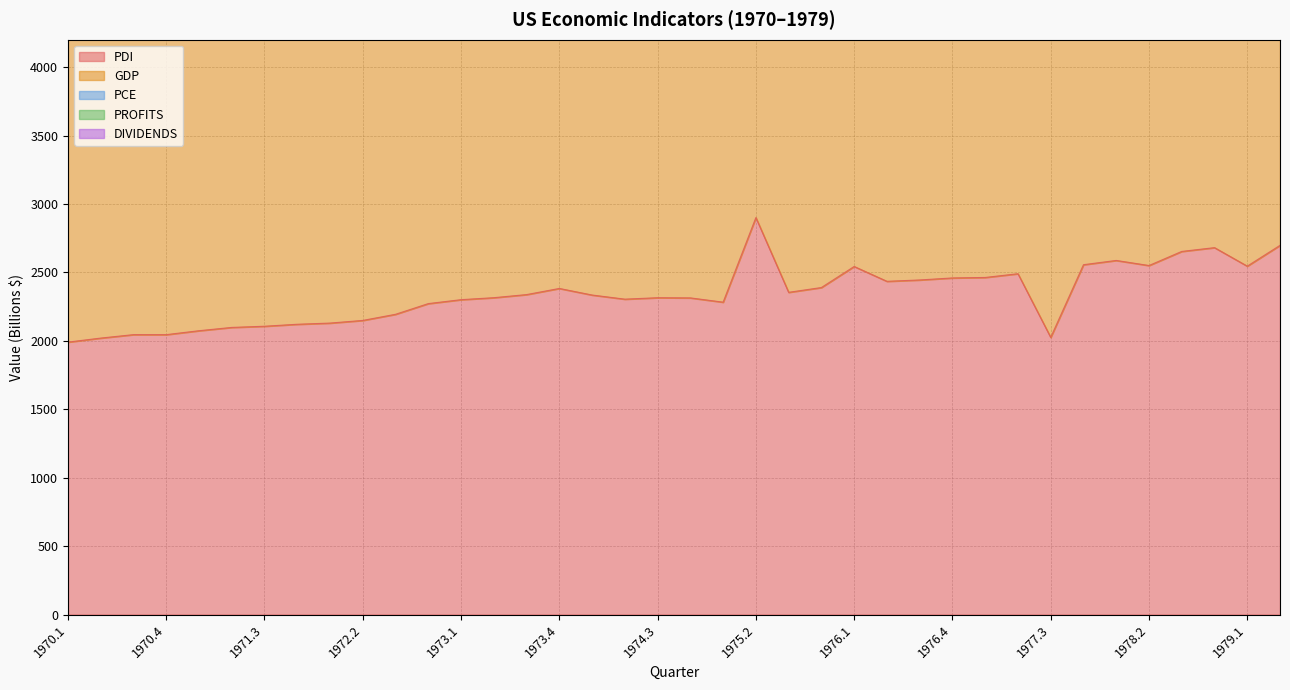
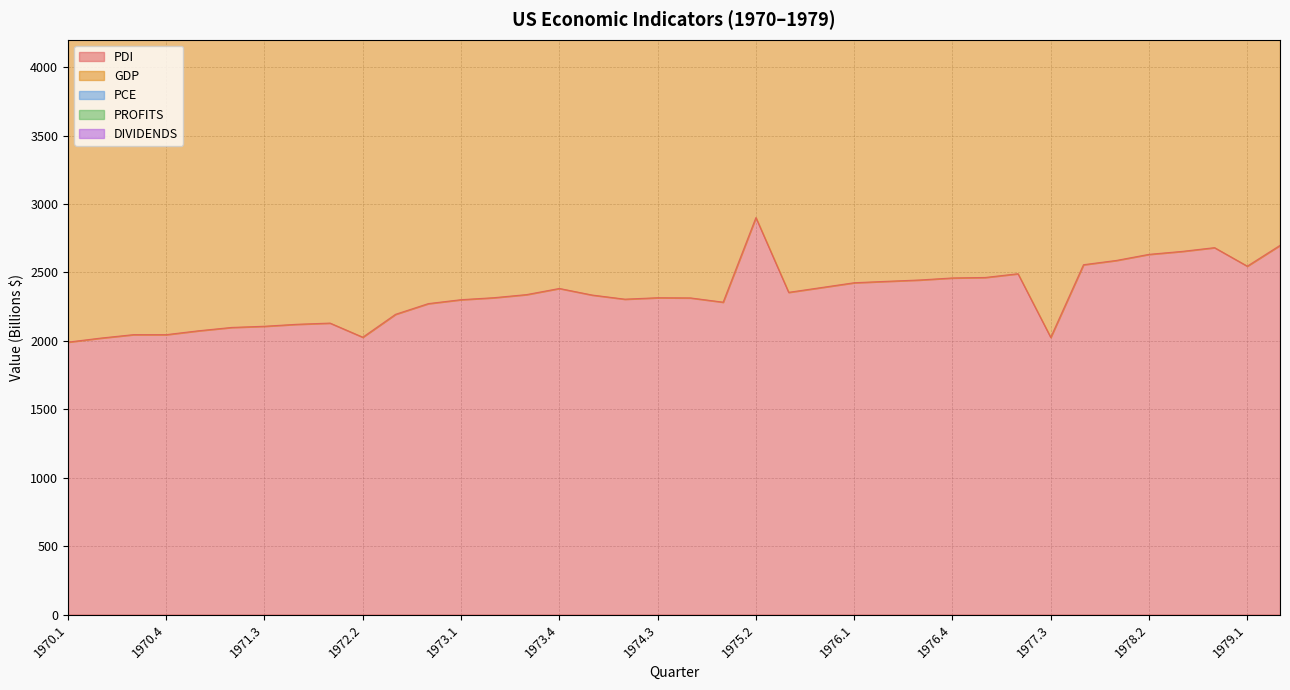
PDI, 1972.2: 2150 -> 2030
PDI, 1976.1: 2540 -> 2420
PDI, 1978.2: 2550 -> 2630
